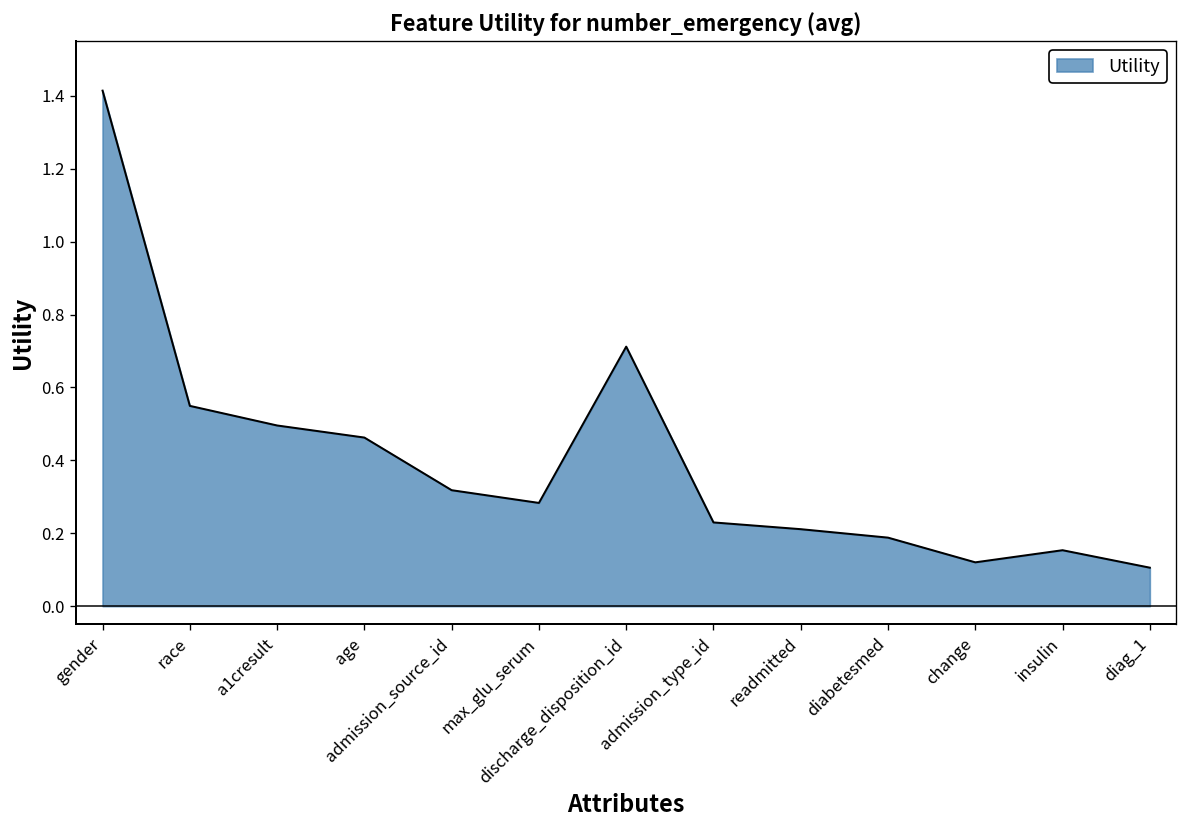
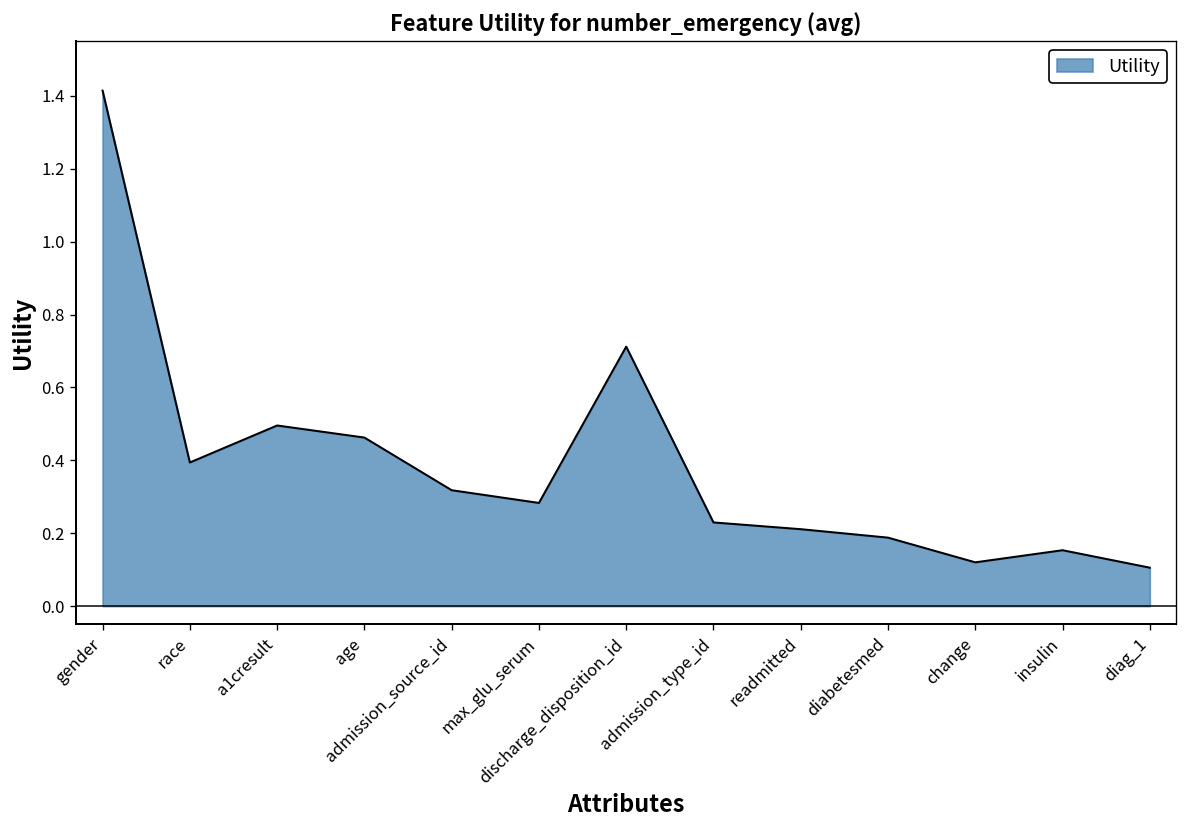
race: 0.55 -> 0.39
